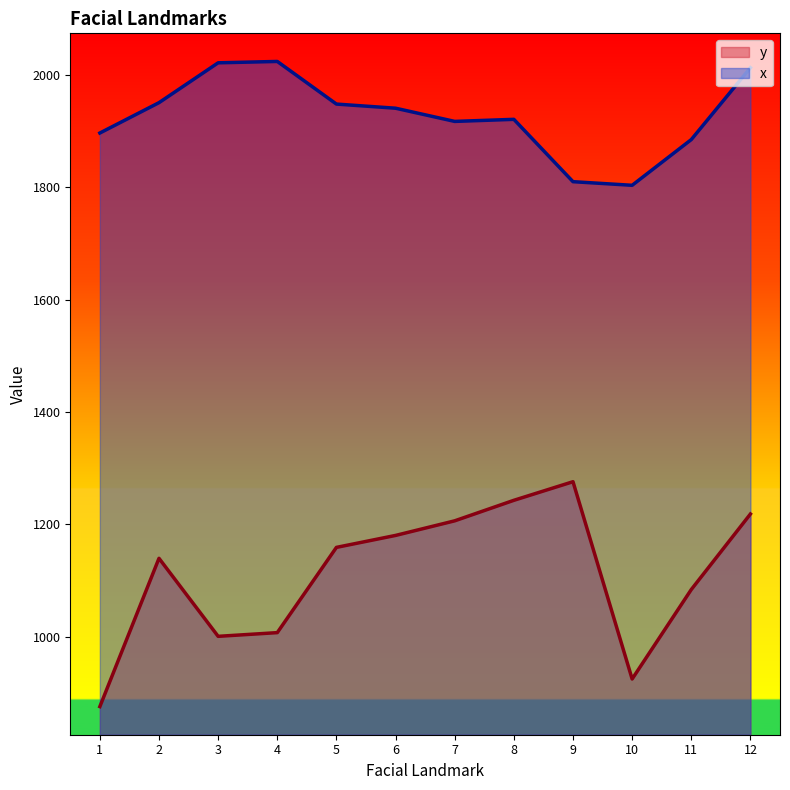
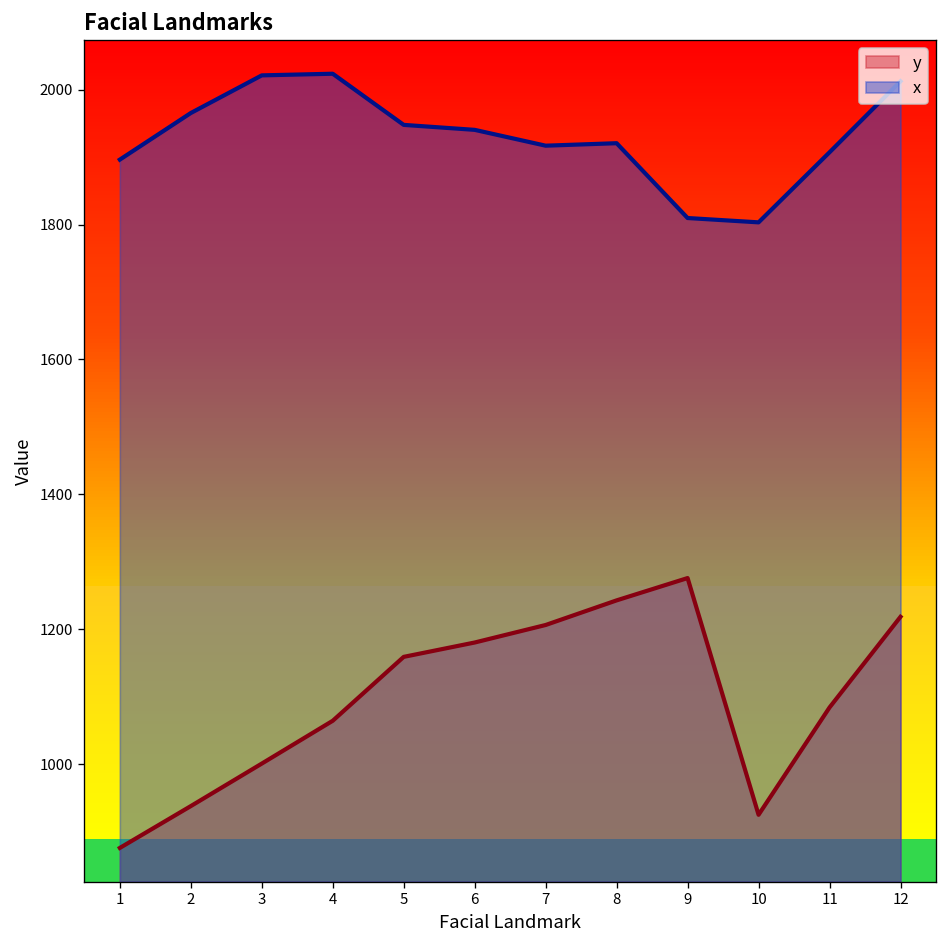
y, 2: 1140 -> 940
x, 2: 1950 -> 1970
y, 4: 1010 -> 1060
x, 11: 1880 -> 1910
